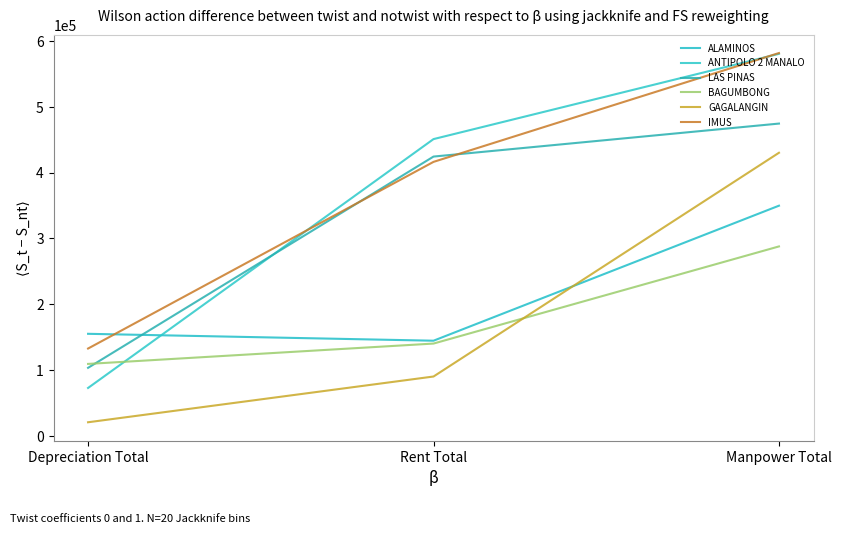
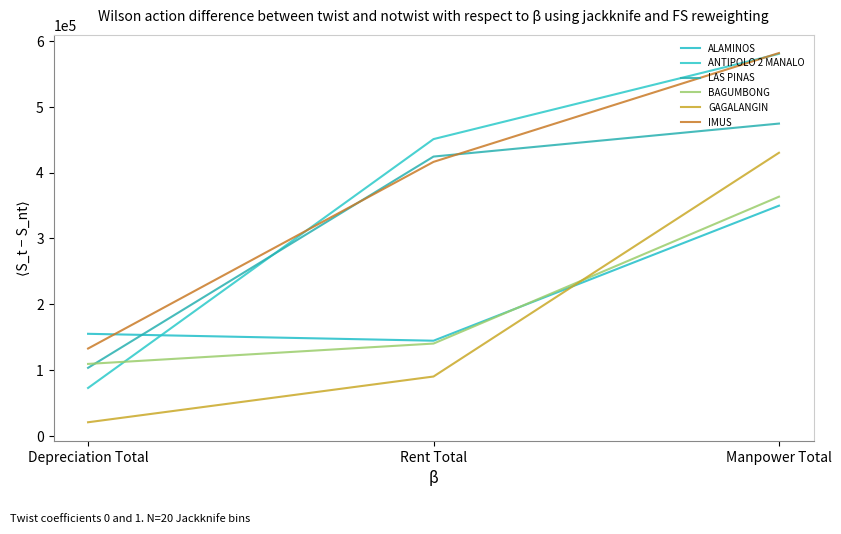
BAGUMBONG, Manpower Total: 290000 -> 360000
